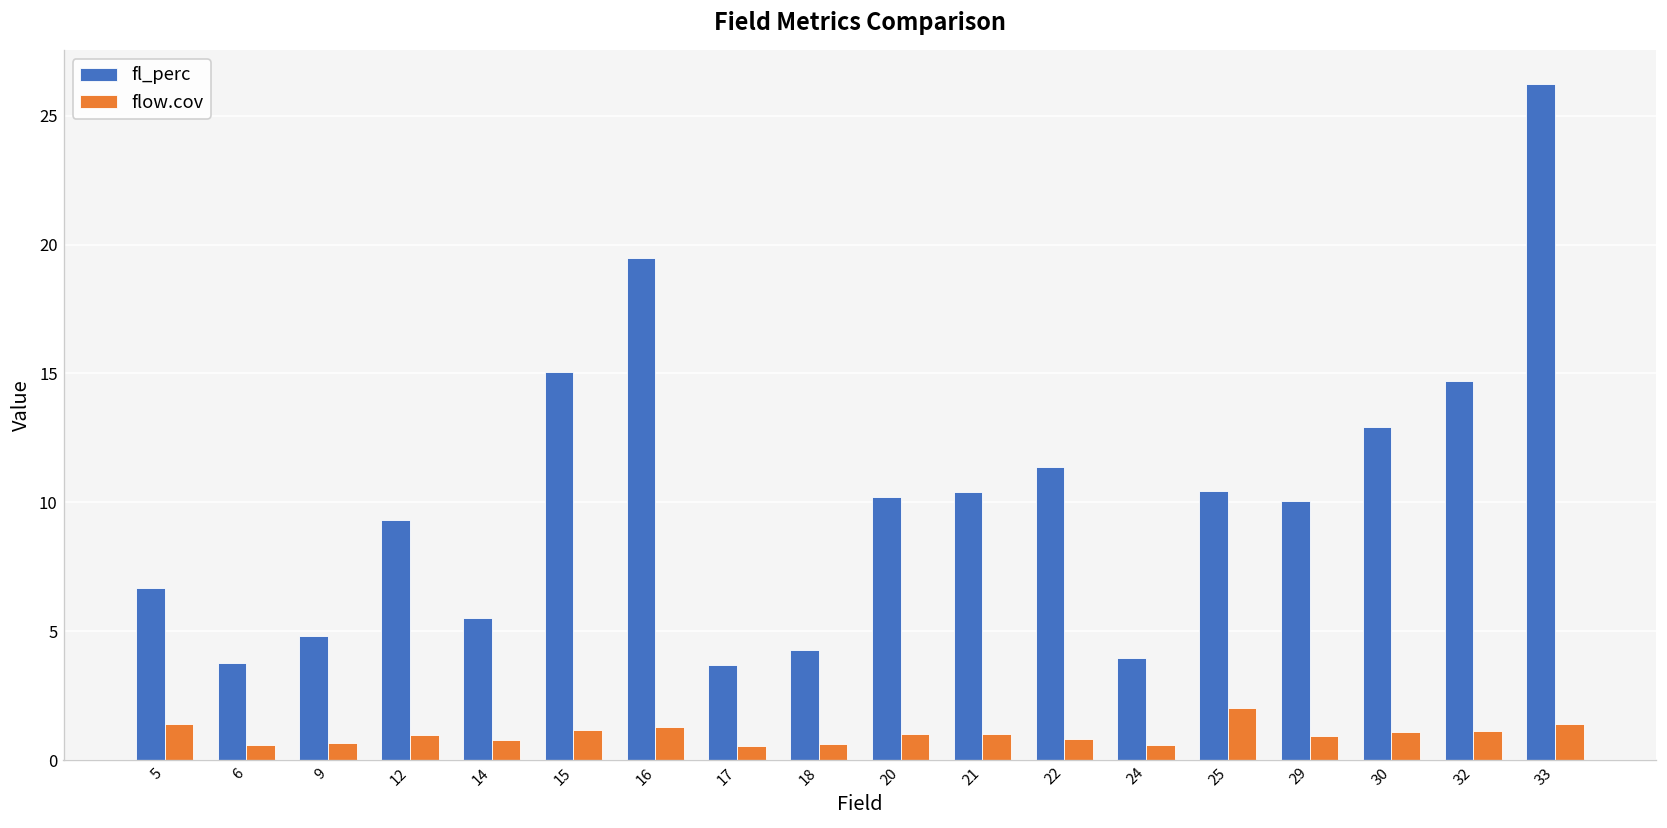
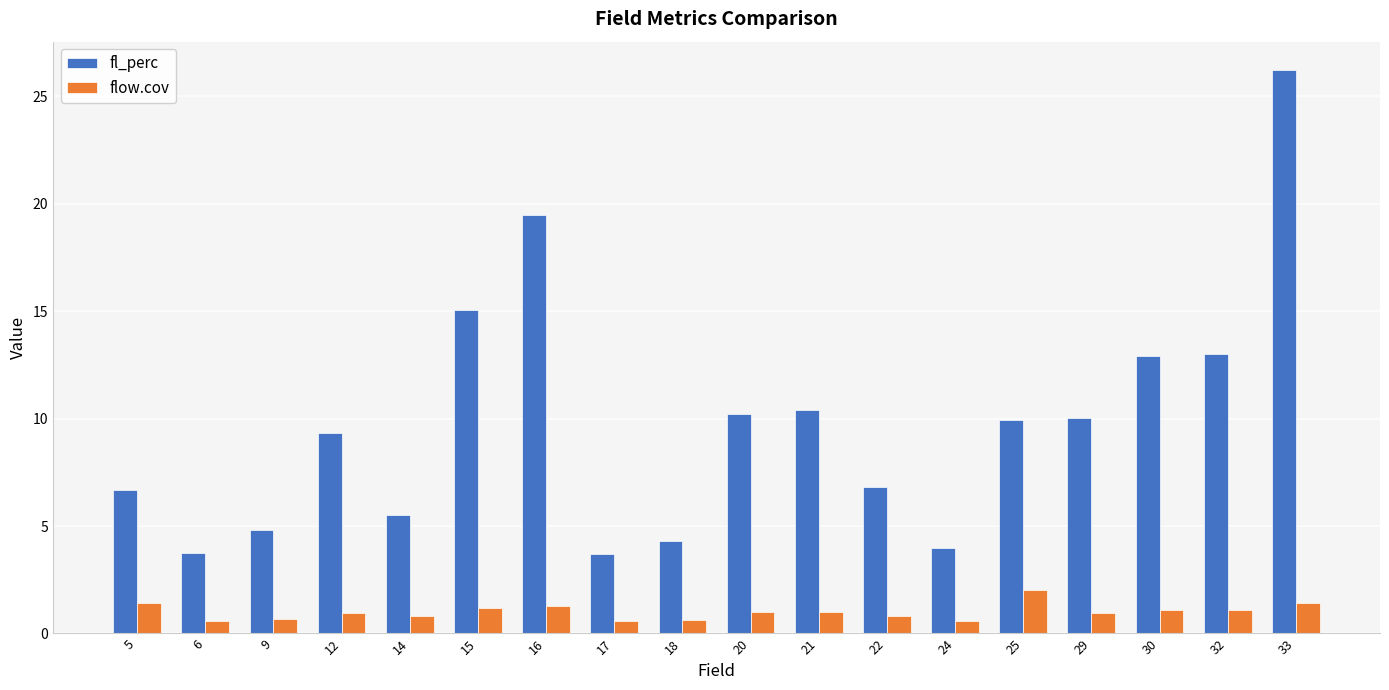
fl_perc, 22: 11.4 -> 6.8
fl_perc, 25: 10.4 -> 9.9
fl_perc, 32: 14.7 -> 13.0
